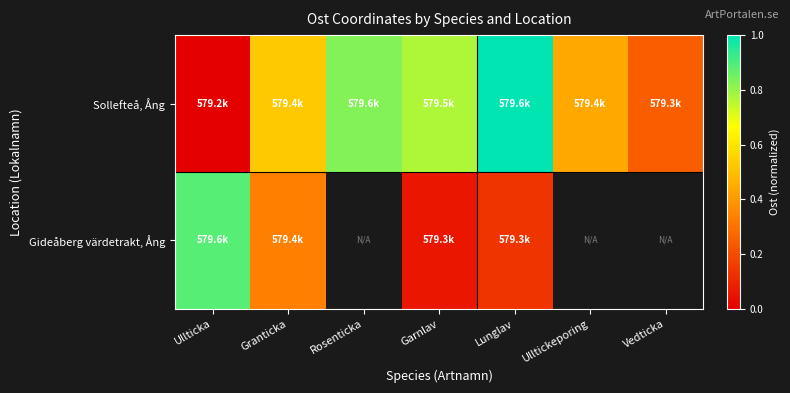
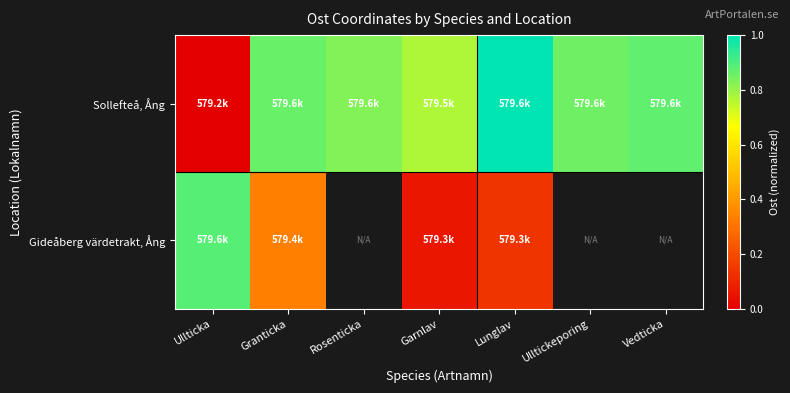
Sollefteå, Ång, Granticka: 579.4k -> 579.6k
Sollefteå, Ång, Ulltickeporing: 579.4k -> 579.6k
Sollefteå, Ång, Vedticka: 579.3k -> 579.6k
